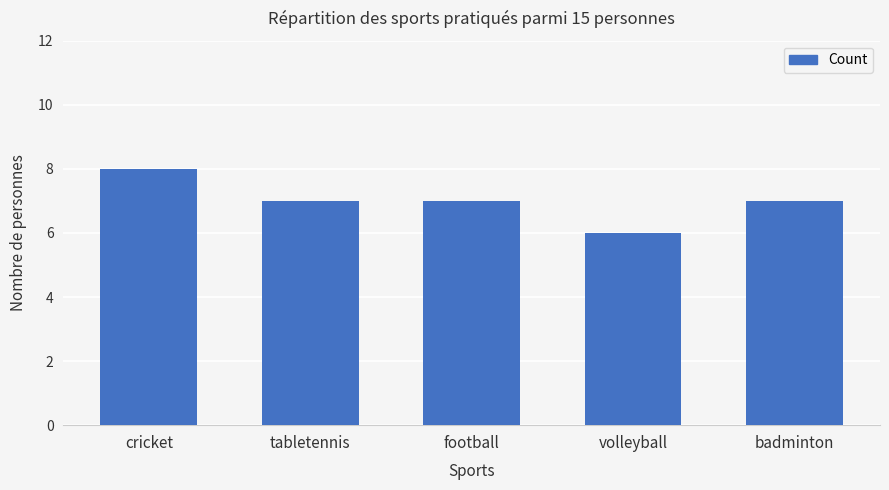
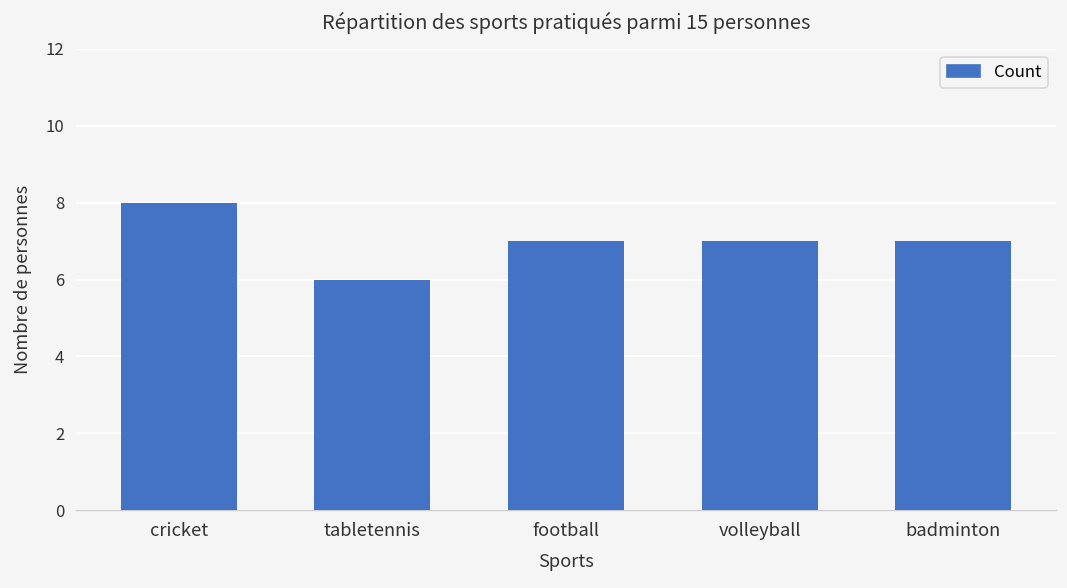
tabletennis: 7 -> 6
volleyball: 6 -> 7
